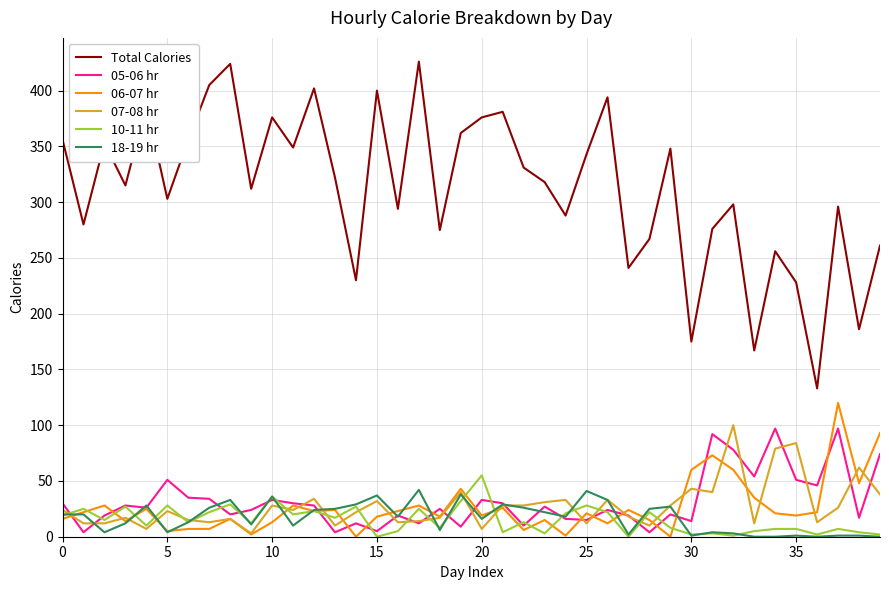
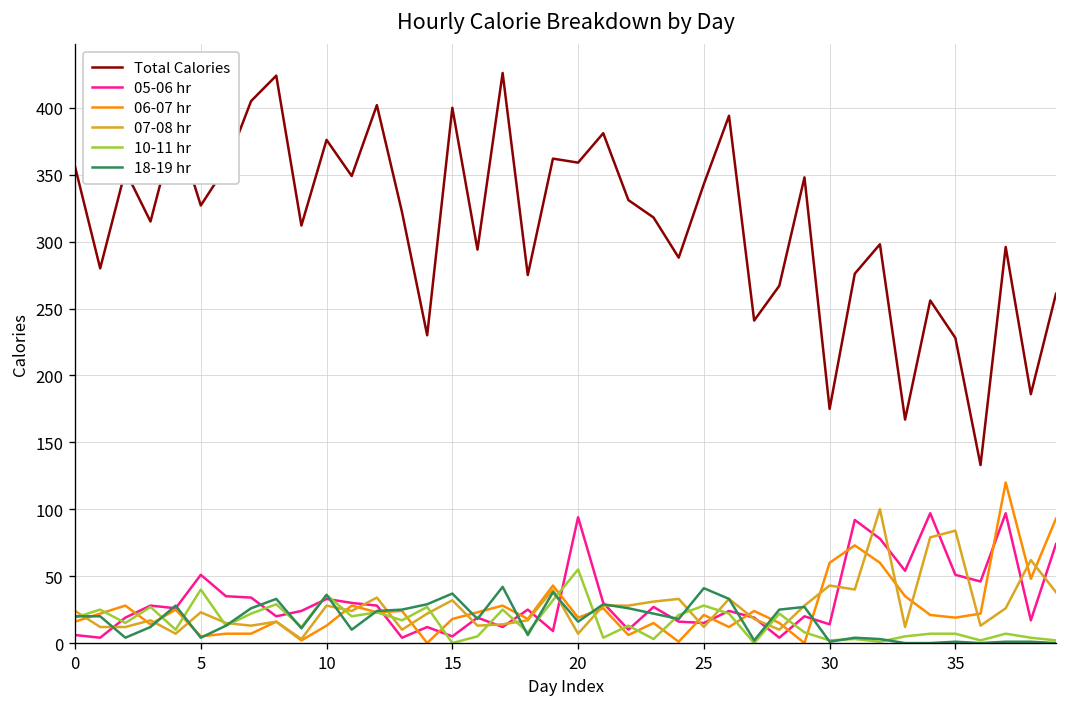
05-06 hr, 0: 30 -> 6
Total Calories, 5: 303 -> 327
10-11 hr, 5: 28 -> 40
Total Calories, 20: 376 -> 359
05-06 hr, 20: 33 -> 94
